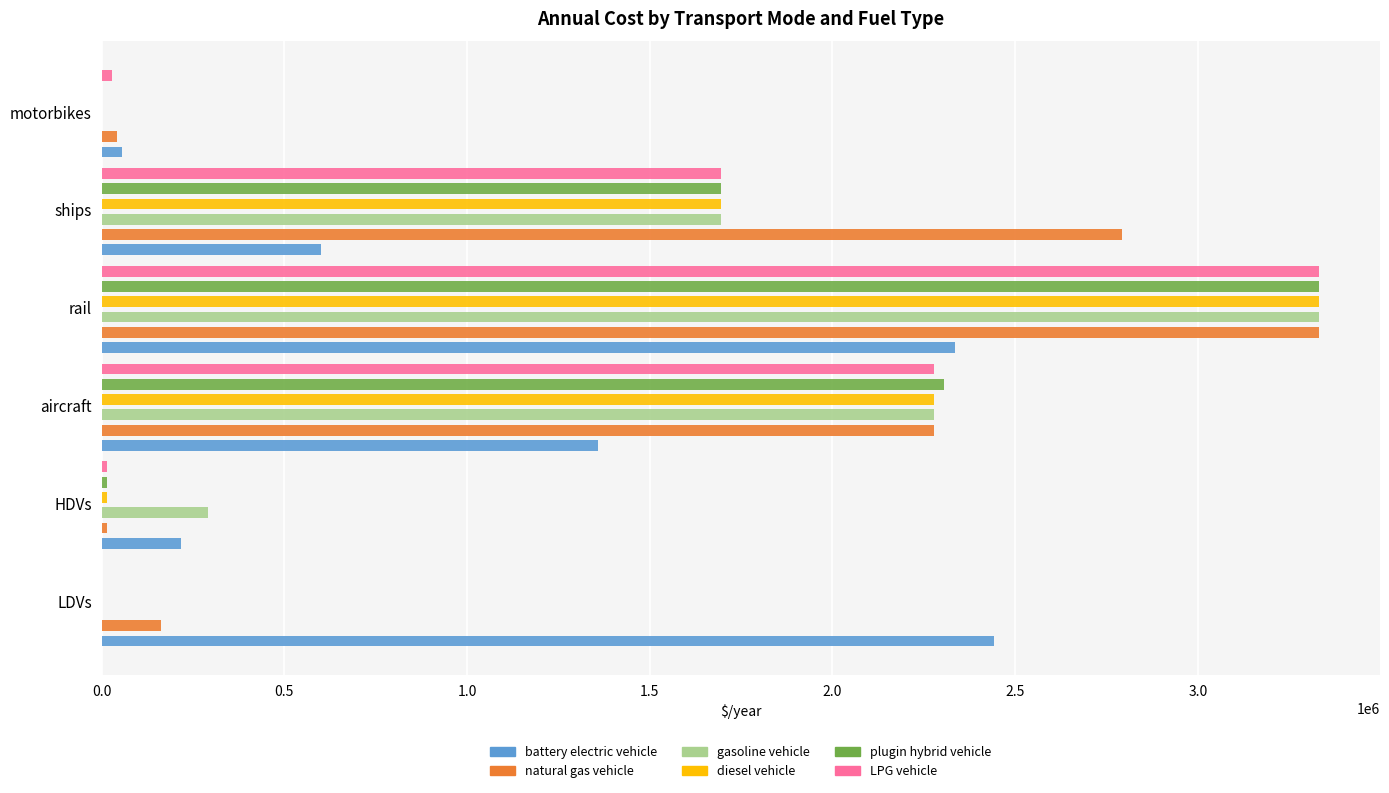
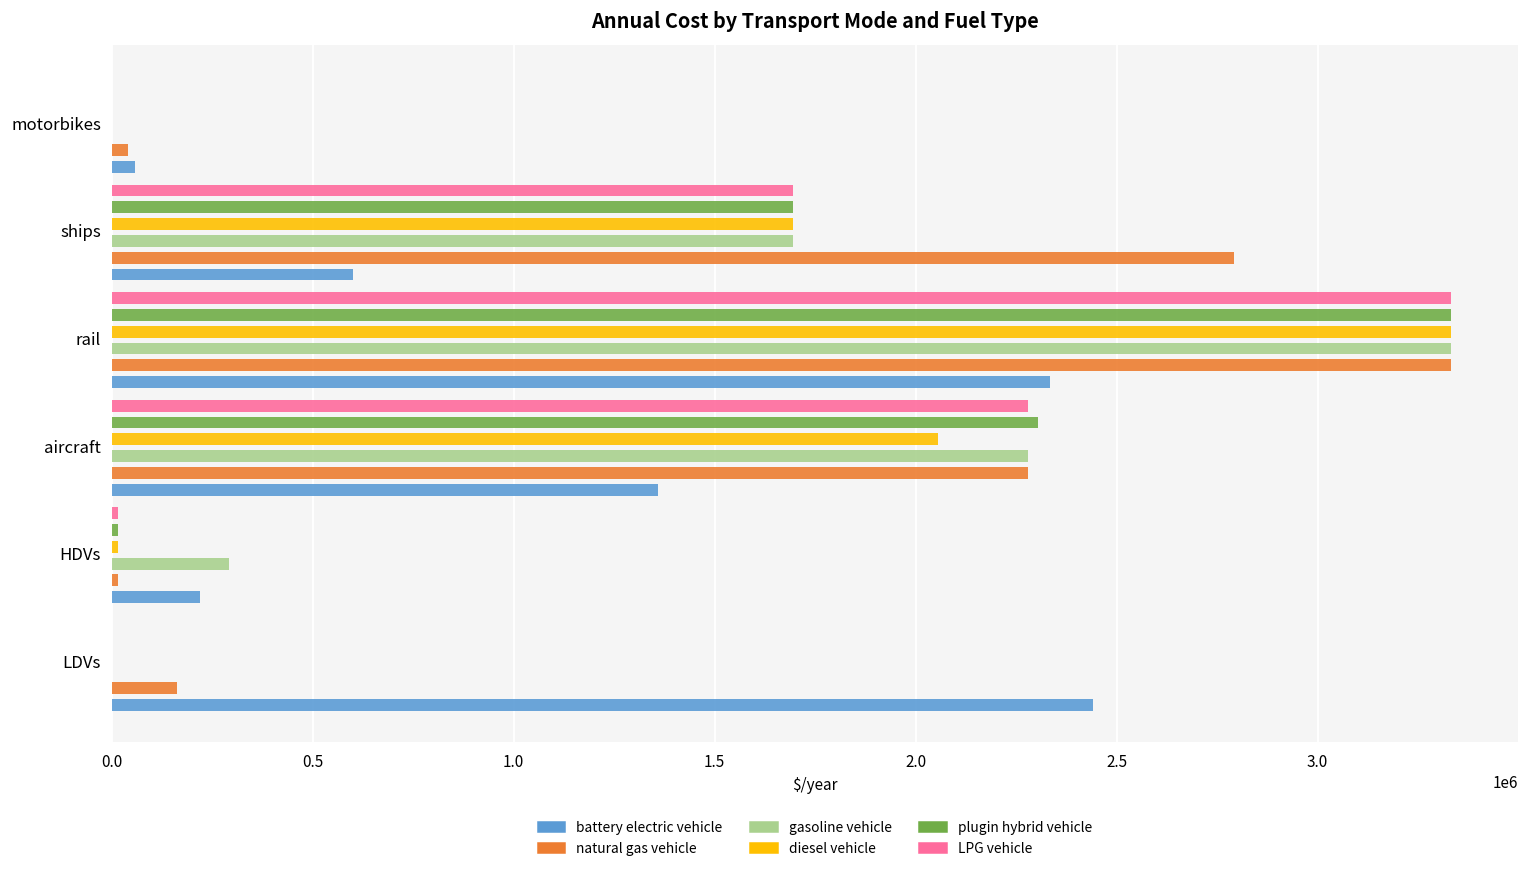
LPG vehicle, motorbikes: 30000 -> 0
diesel vehicle, aircraft: 2280000 -> 2060000
